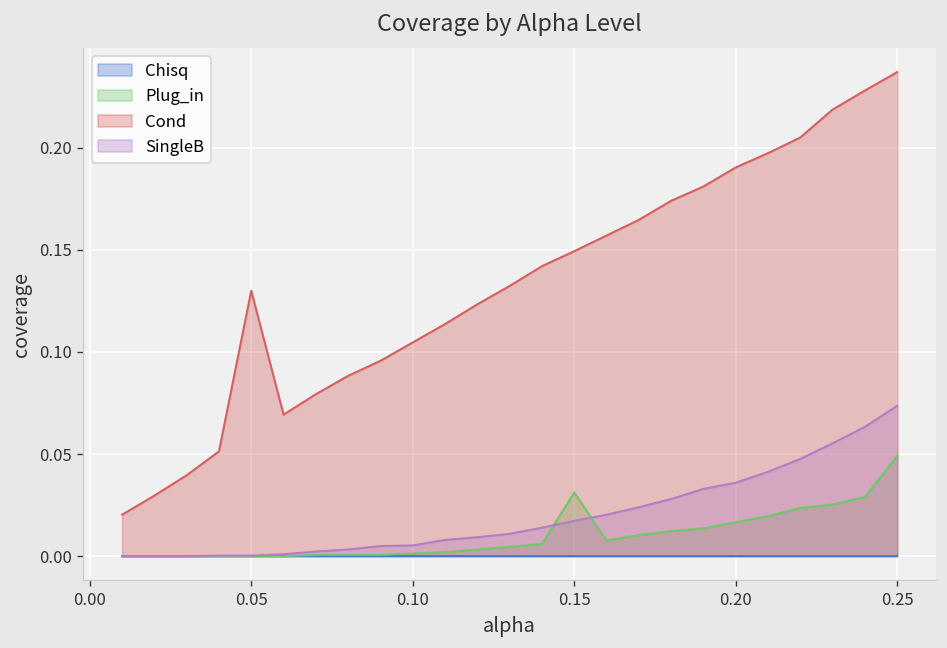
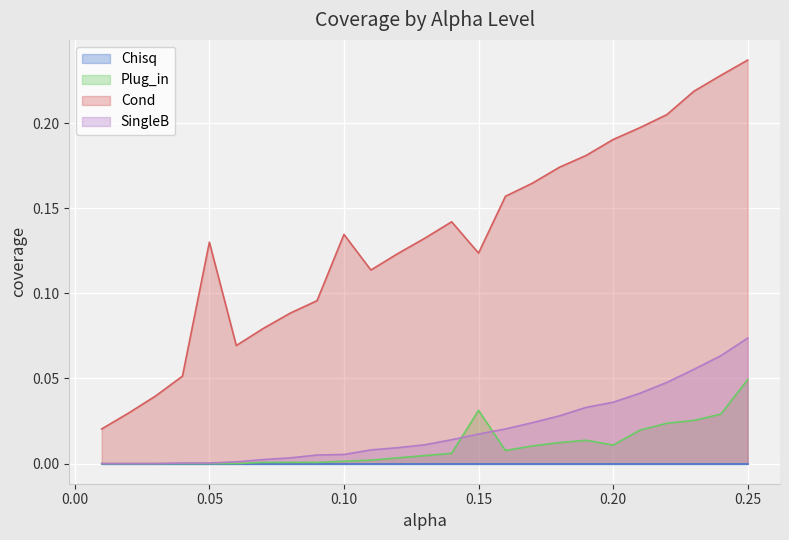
Cond, 0.10: 0.105 -> 0.135
Cond, 0.15: 0.149 -> 0.124
Plug_in, 0.20: 0.017 -> 0.011
